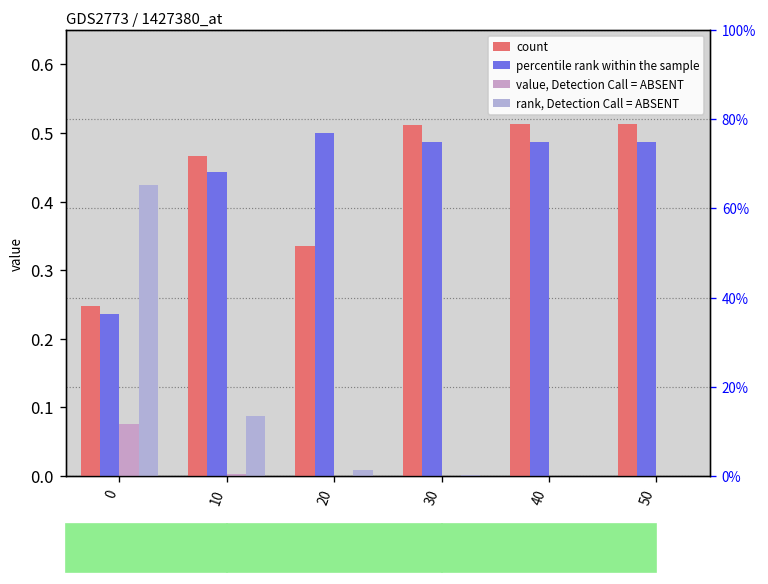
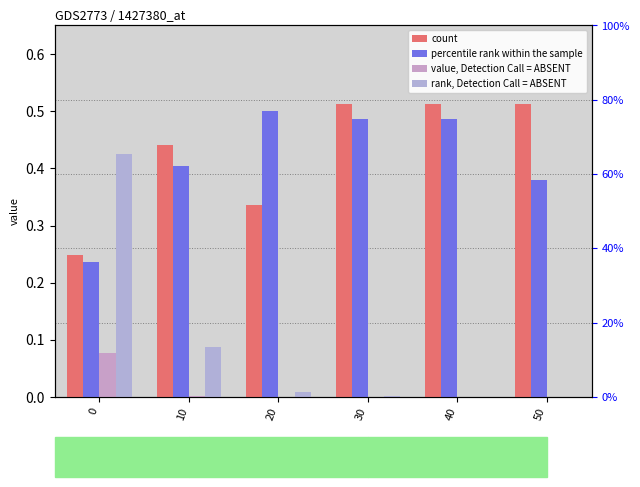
count, 10: 0.47 -> 0.44
percentile rank within the sample, 10: 0.44 -> 0.40
percentile rank within the sample, 50: 0.49 -> 0.38
